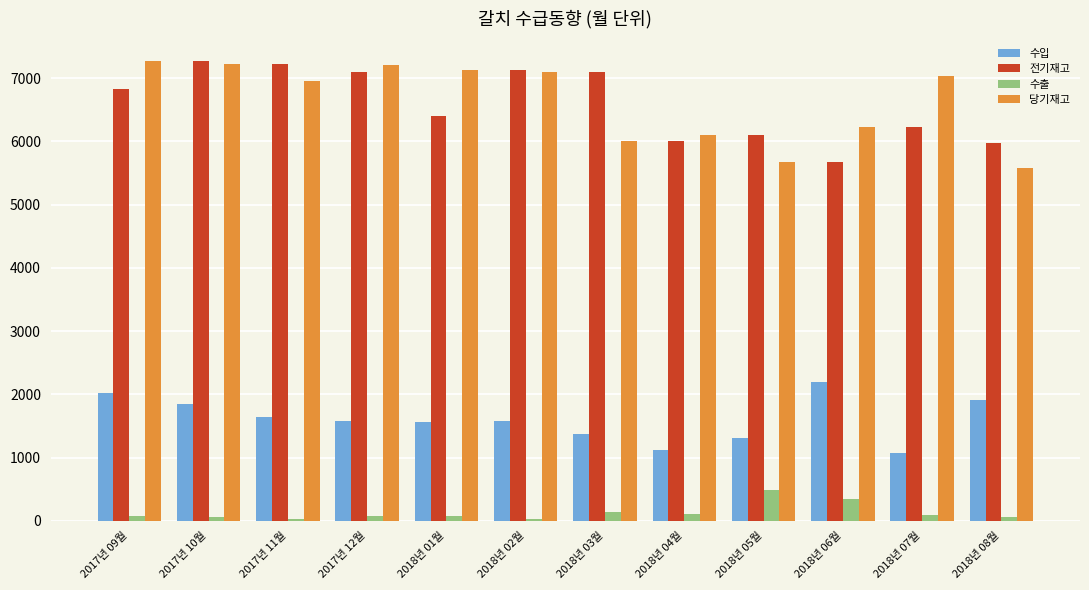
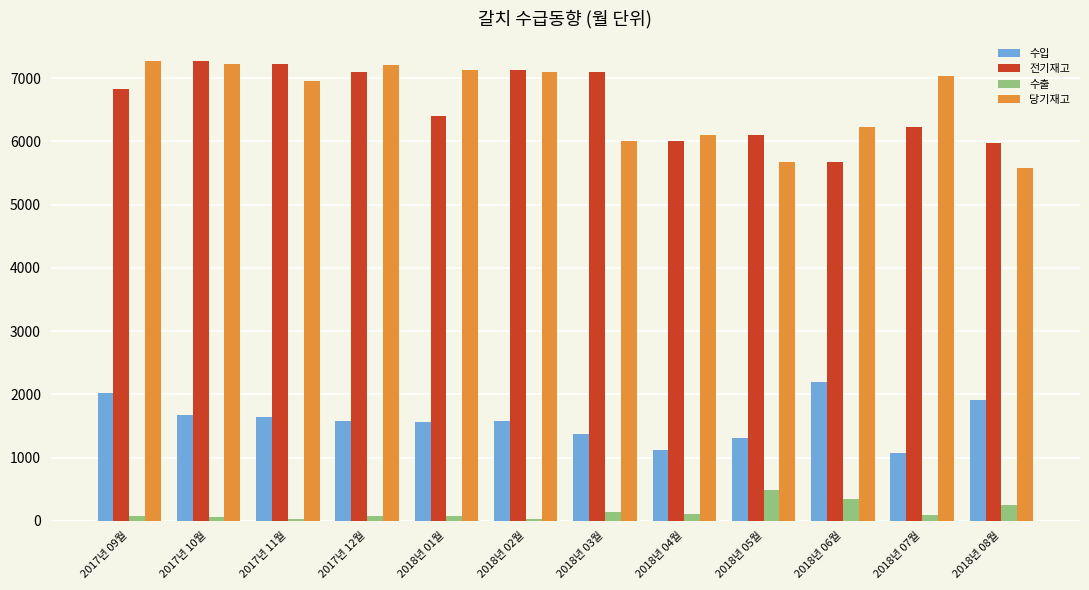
수입, 2017년 10월: 1800 -> 1700
수출, 2018년 08월: 100 -> 200
